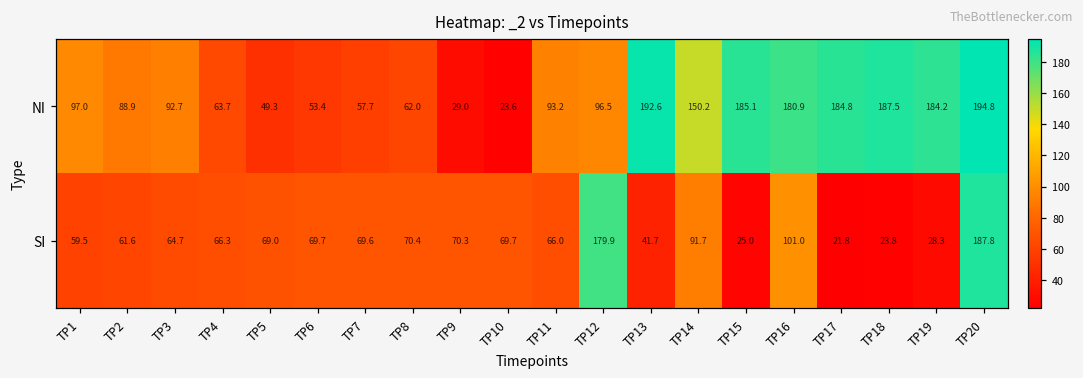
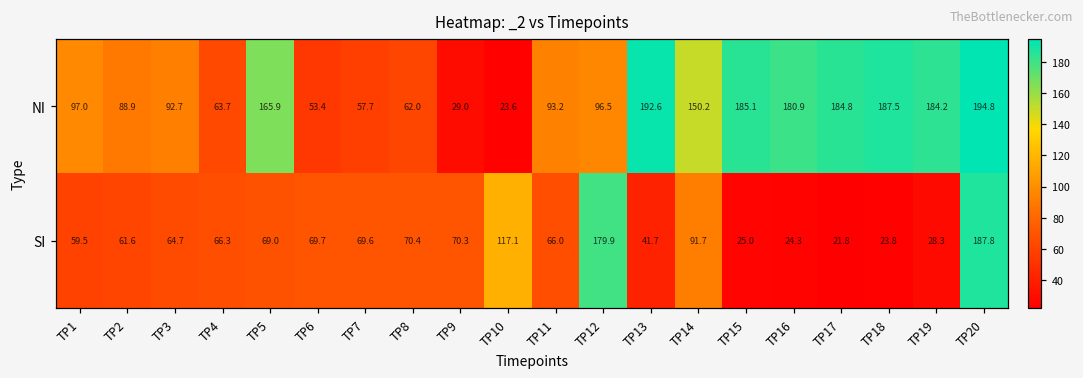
NI, TP5: 49.3 -> 165.9
SI, TP10: 69.7 -> 117.1
SI, TP16: 101.0 -> 24.3
